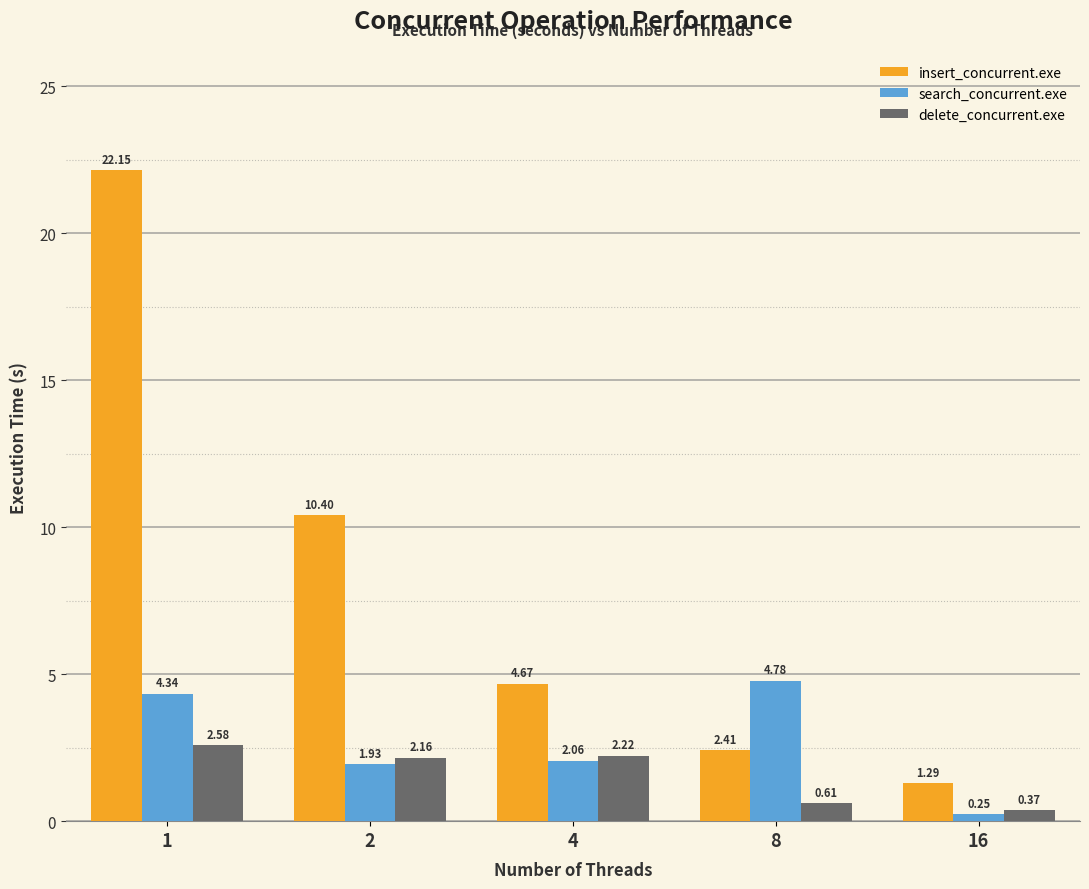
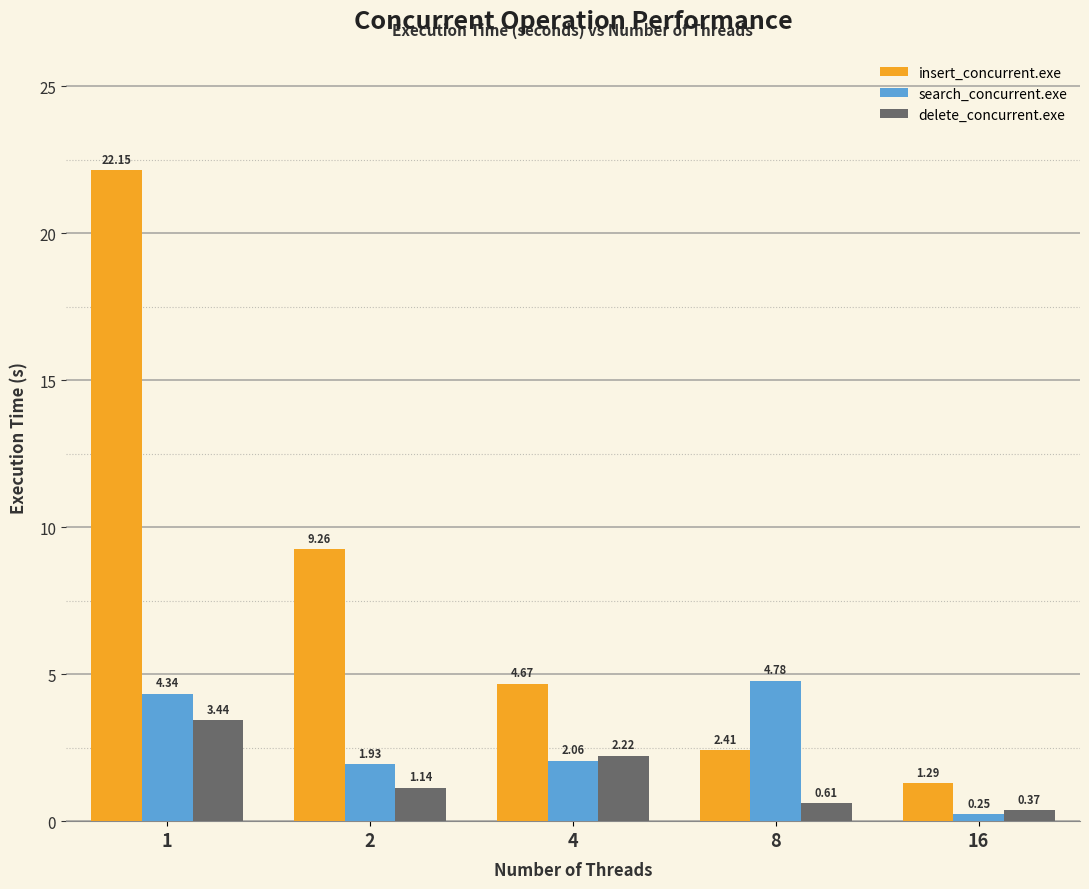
delete_concurrent.exe, 1: 2.58 -> 3.44
insert_concurrent.exe, 2: 10.40 -> 9.26
delete_concurrent.exe, 2: 2.16 -> 1.14
